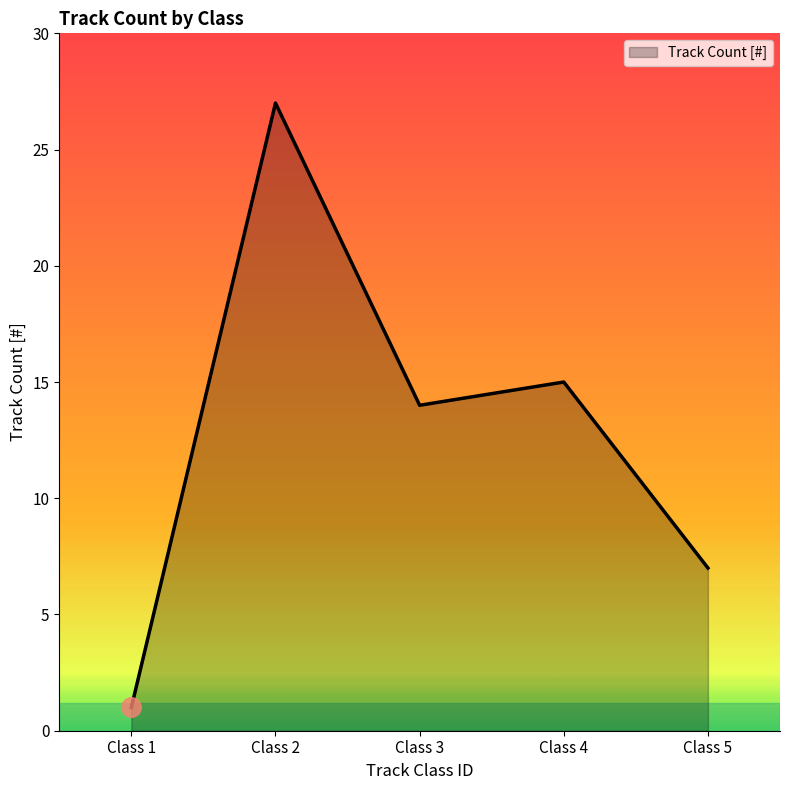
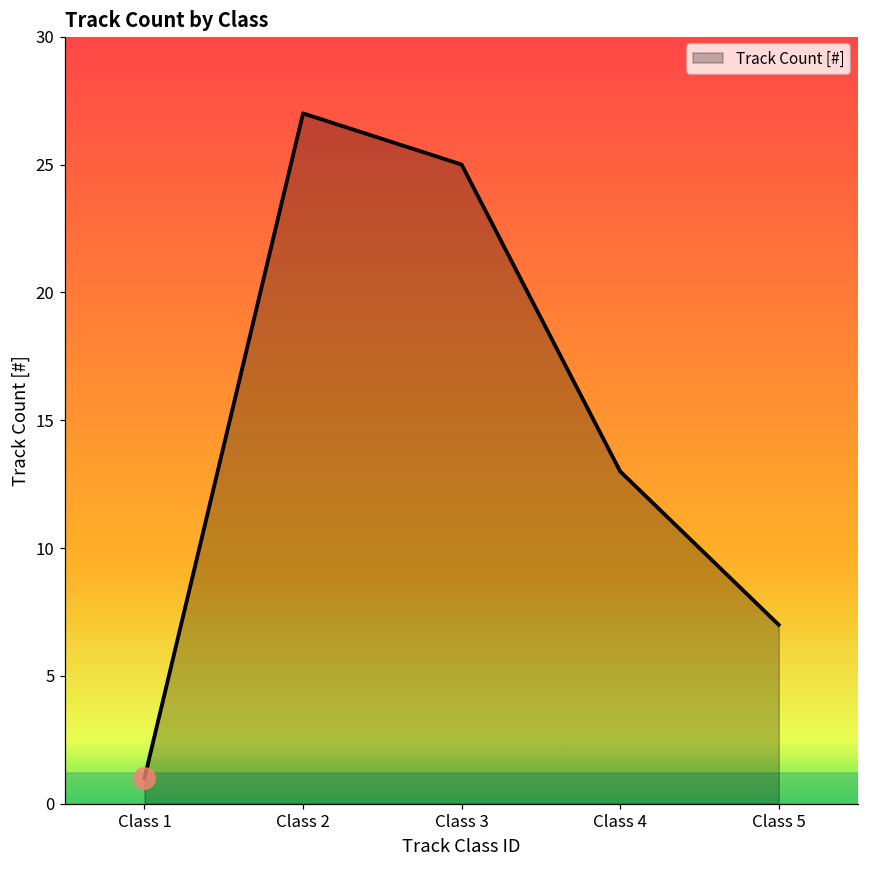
Track Count [#], Class 3: 14 -> 25
Track Count [#], Class 4: 15 -> 13
